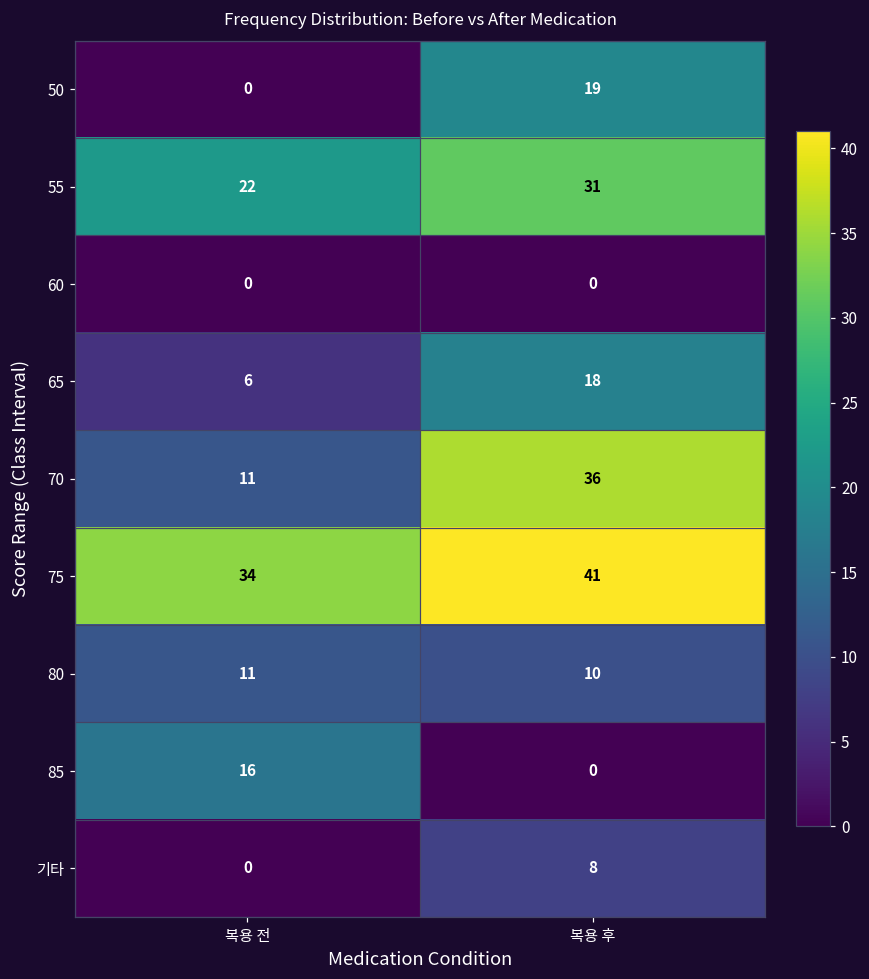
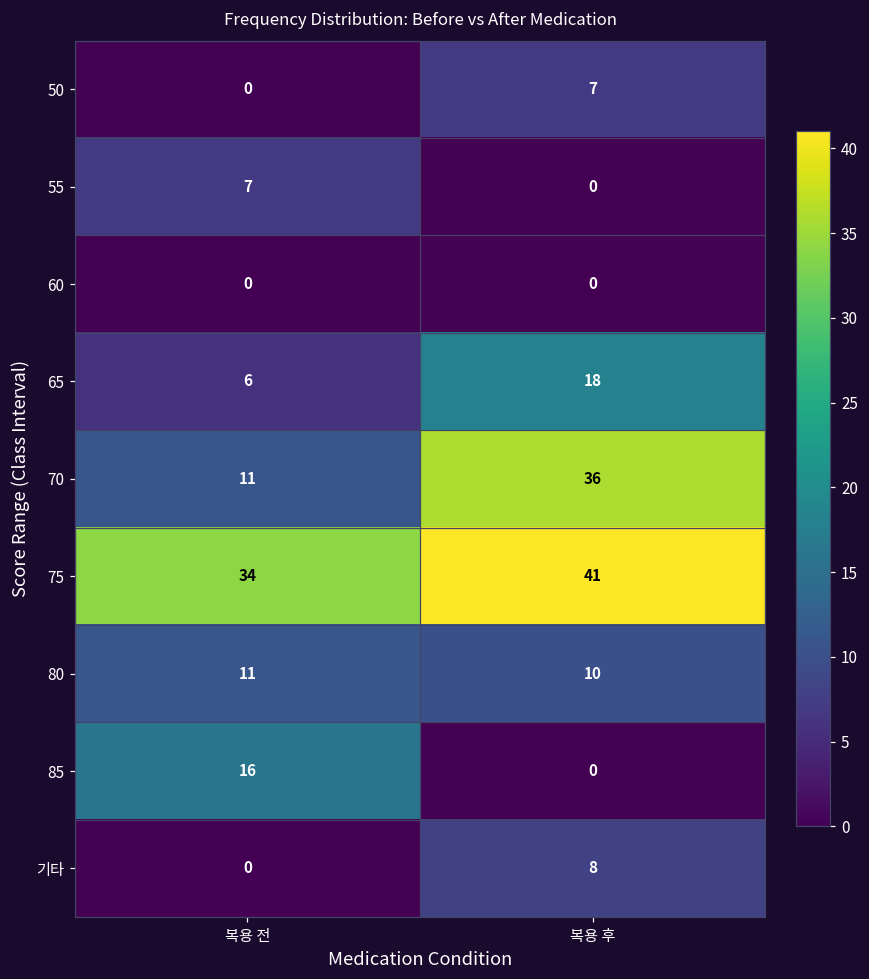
50, 복용 후: 19 -> 7
55, 복용 전: 22 -> 7
55, 복용 후: 31 -> 0
